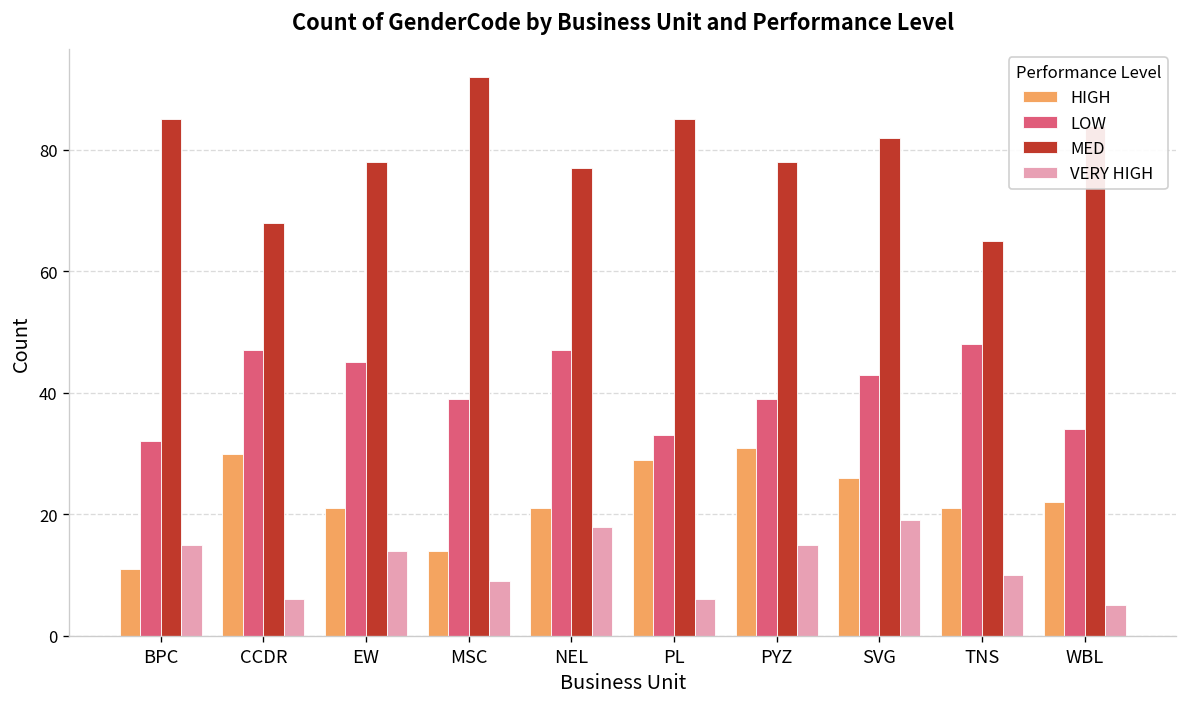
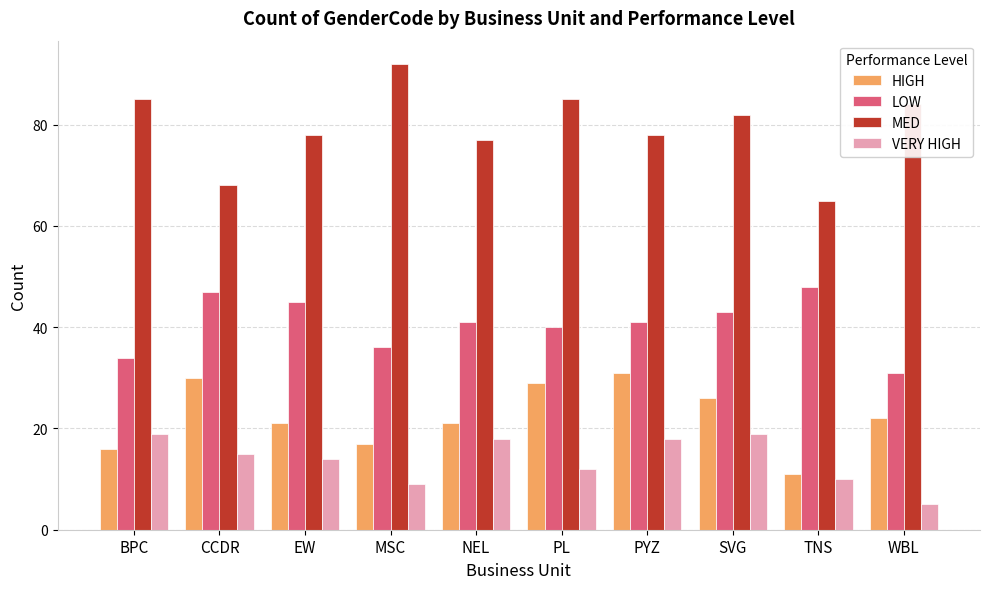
HIGH, BPC: 11 -> 16
LOW, BPC: 32 -> 34
VERY HIGH, BPC: 15 -> 19
VERY HIGH, CCDR: 6 -> 15
HIGH, MSC: 14 -> 17
LOW, MSC: 39 -> 36
LOW, NEL: 47 -> 41
LOW, PL: 33 -> 40
VERY HIGH, PL: 6 -> 12
LOW, PYZ: 39 -> 41
VERY HIGH, PYZ: 15 -> 18
HIGH, TNS: 21 -> 11
LOW, WBL: 34 -> 31
